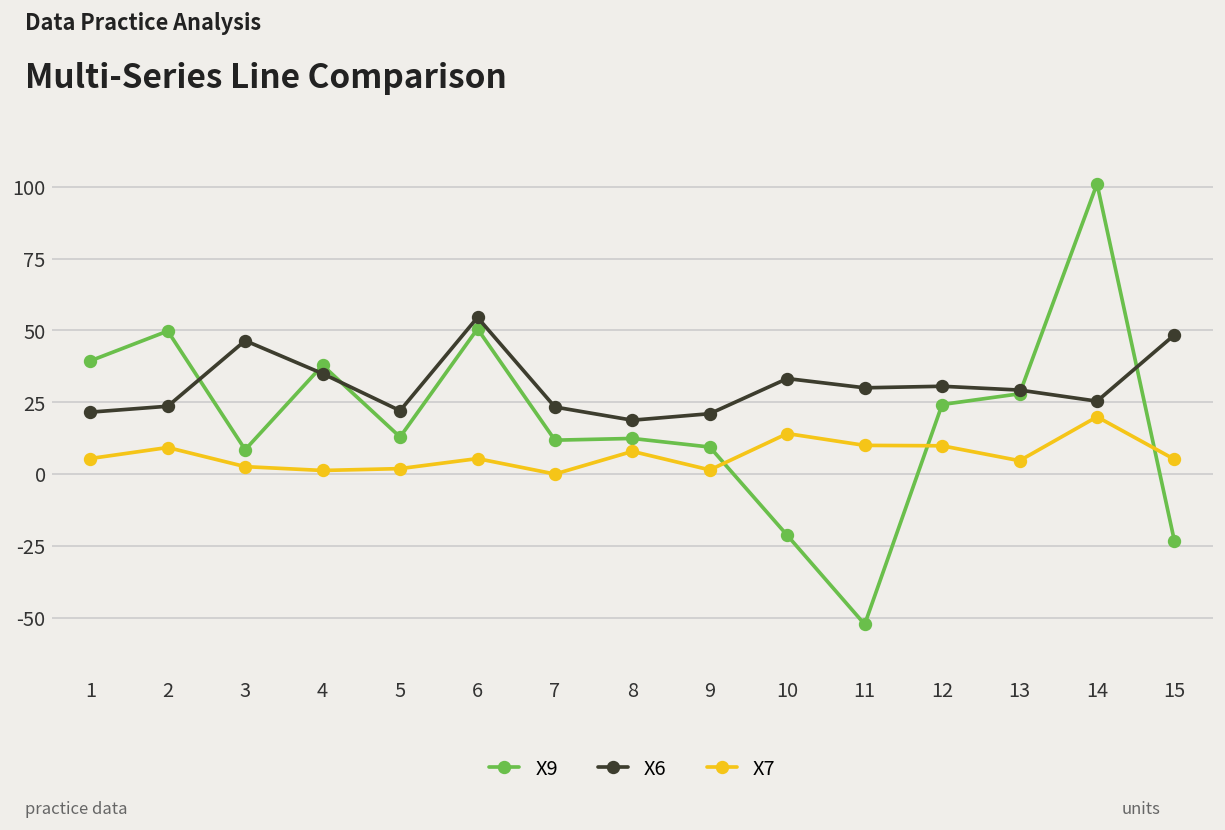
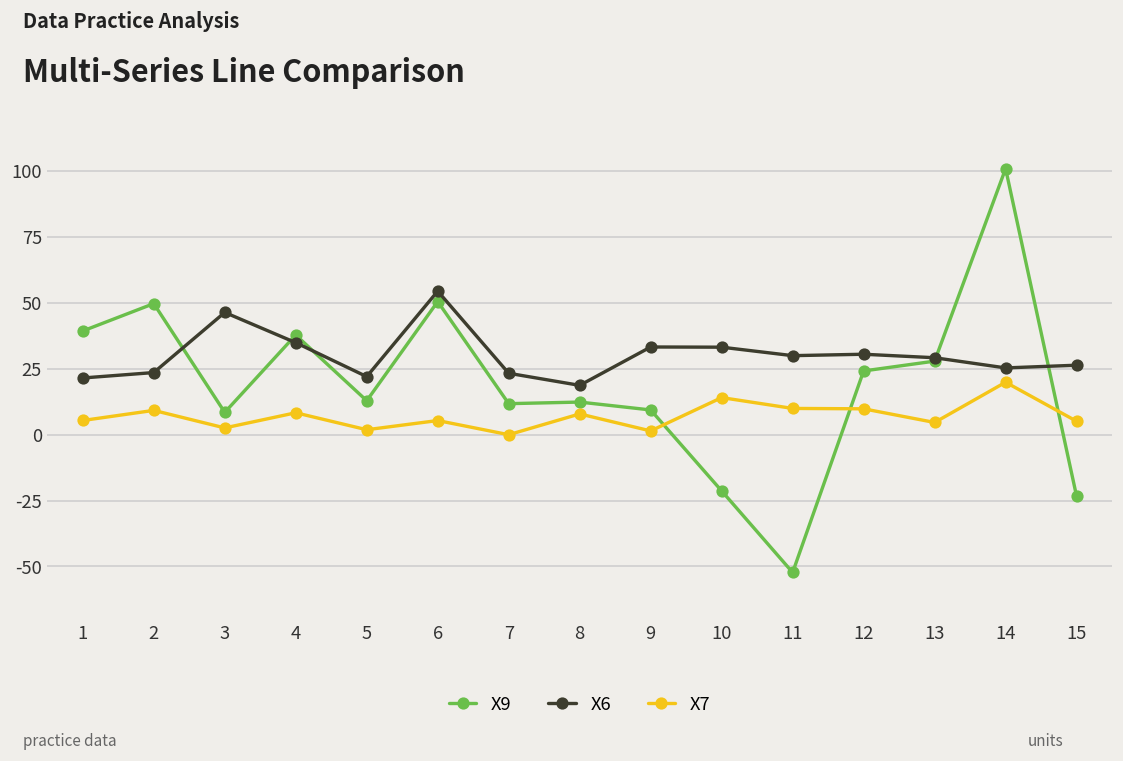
X7, 4: 1 -> 8
X6, 9: 21 -> 33
X6, 15: 48 -> 26
